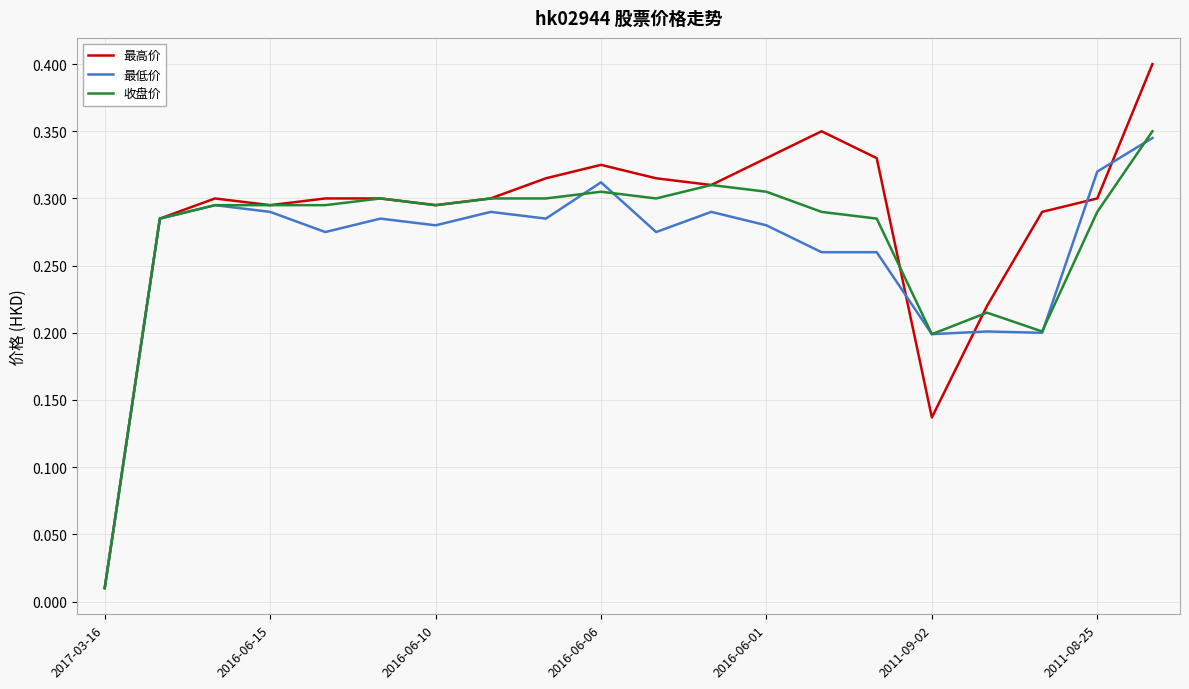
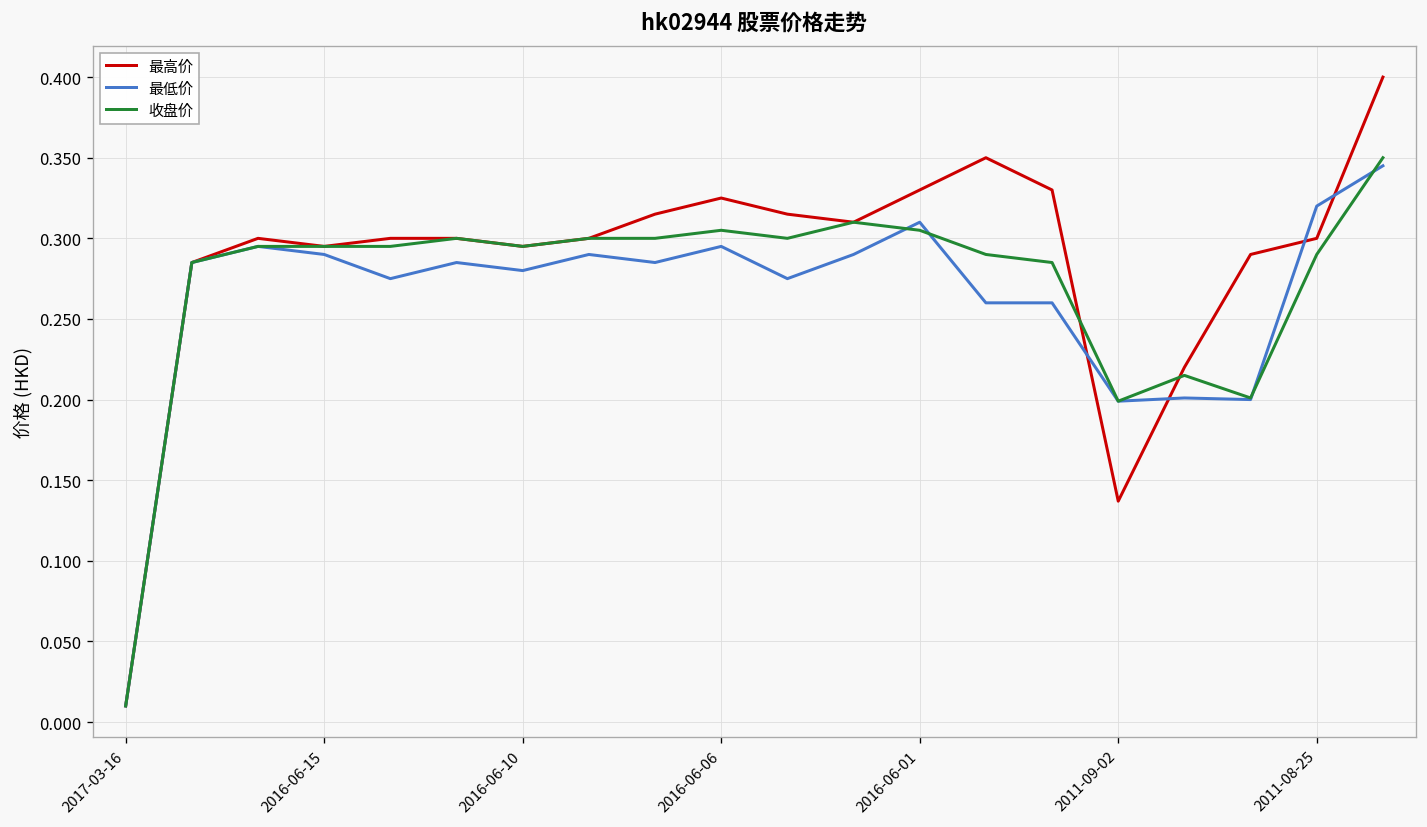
最低价, 2016-06-06: 0.312 -> 0.295
最低价, 2016-06-01: 0.28 -> 0.31
